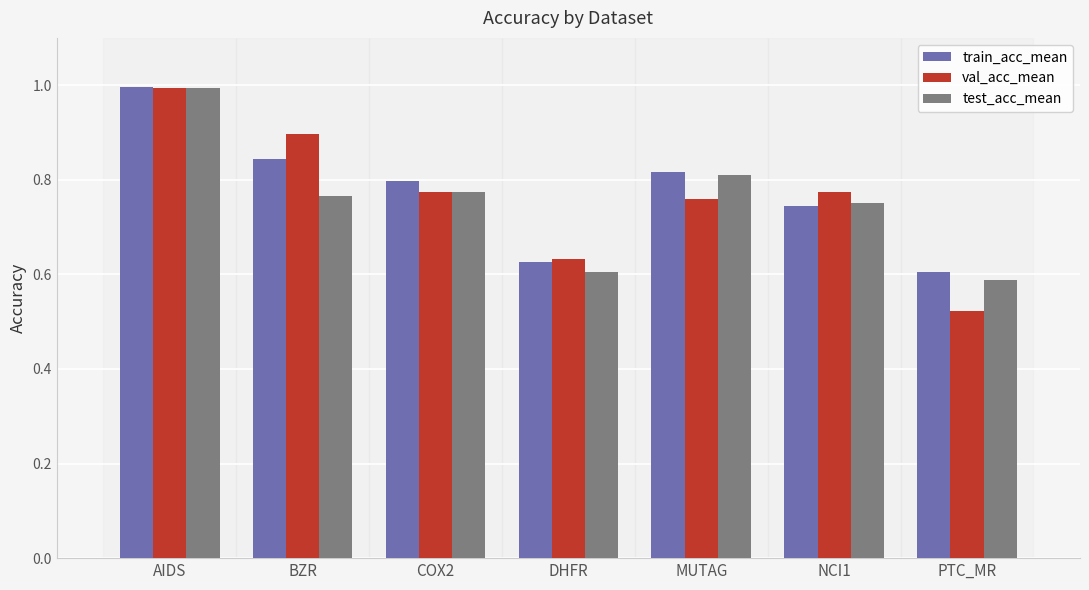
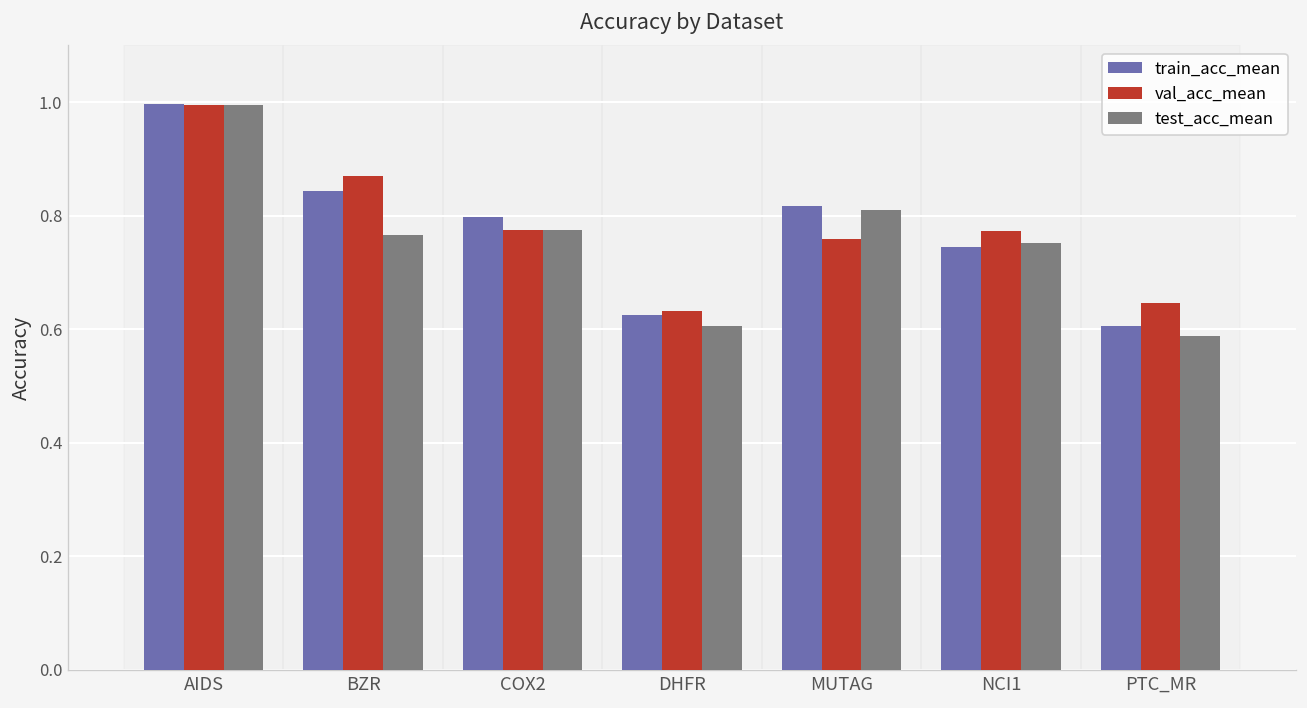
val_acc_mean, BZR: 0.90 -> 0.87
val_acc_mean, PTC_MR: 0.52 -> 0.65
